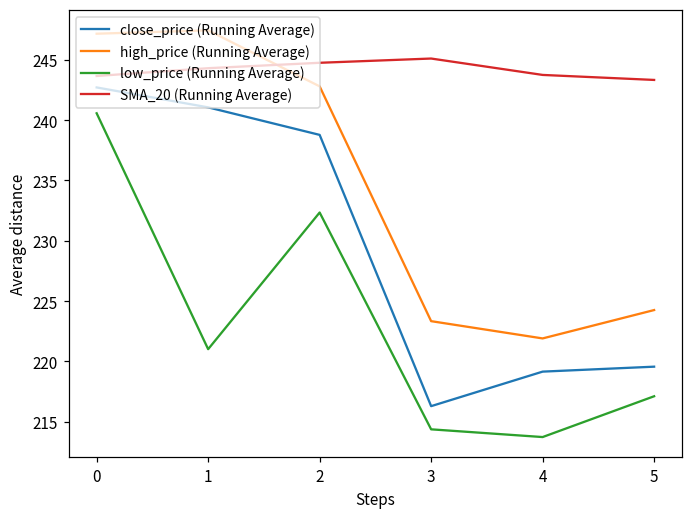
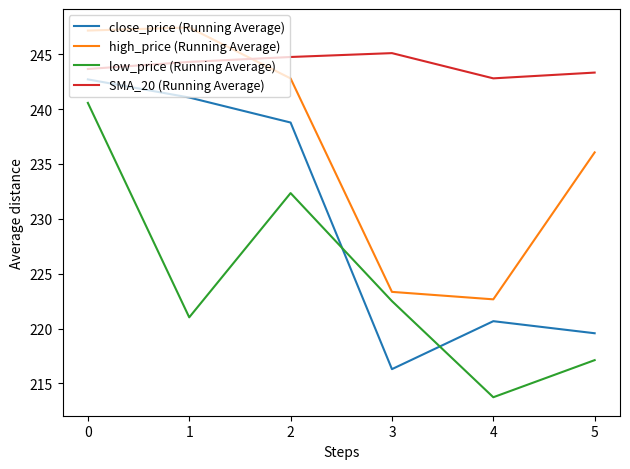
low_price (Running Average), 3: 214.4 -> 222.5
close_price (Running Average), 4: 219.2 -> 220.7
high_price (Running Average), 4: 221.9 -> 222.7
SMA_20 (Running Average), 4: 243.7 -> 242.8
high_price (Running Average), 5: 224.3 -> 236.1
